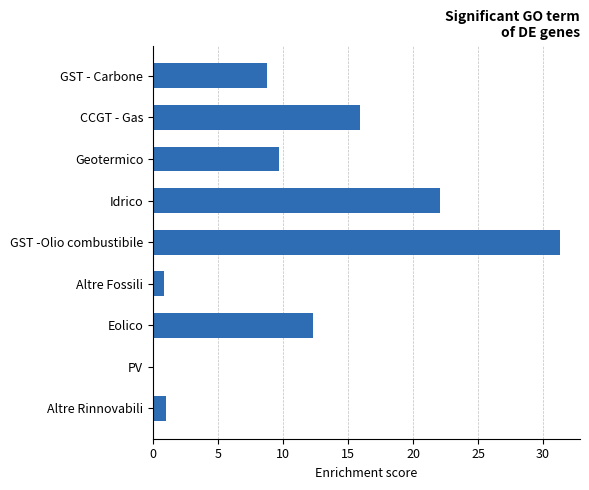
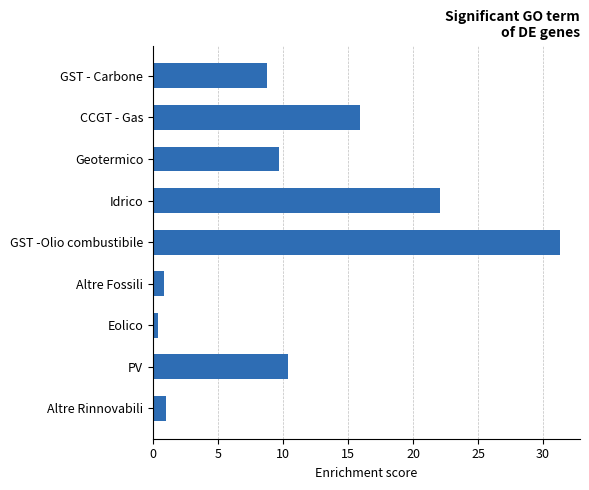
Eolico: 12.3 -> 0.4
PV: 0.0 -> 10.4
